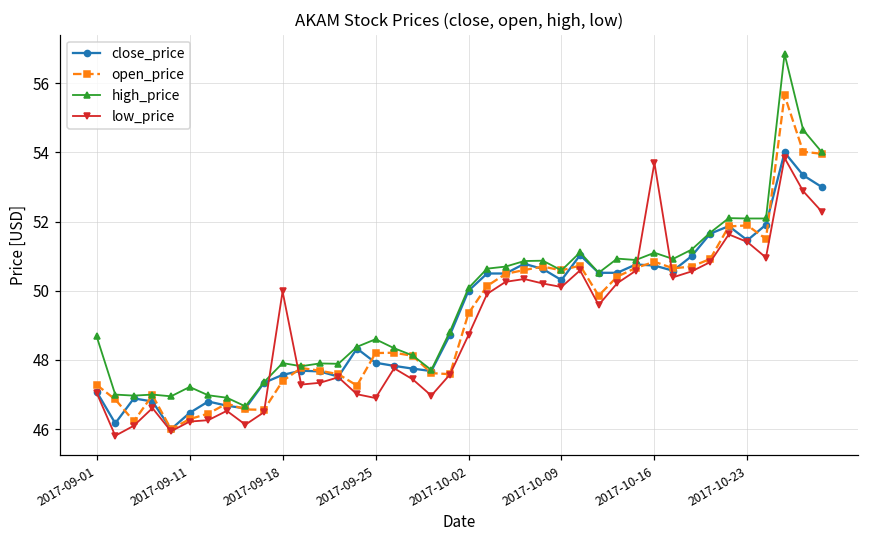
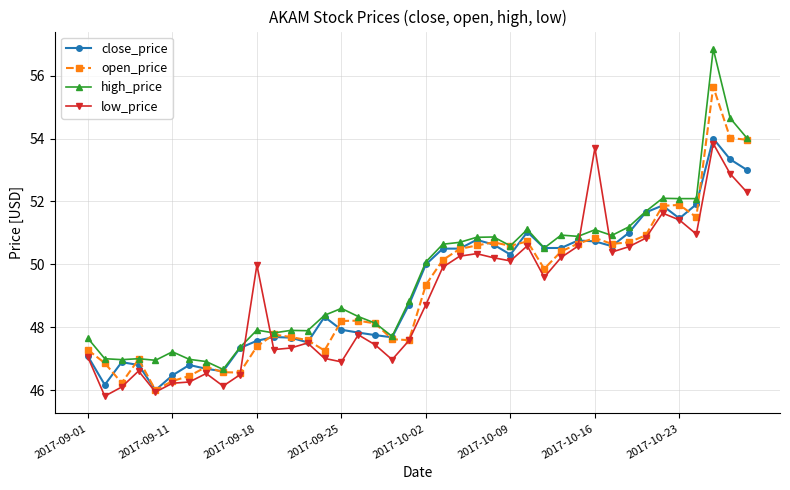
high_price, 2017-09-01: 48.7 -> 47.7
